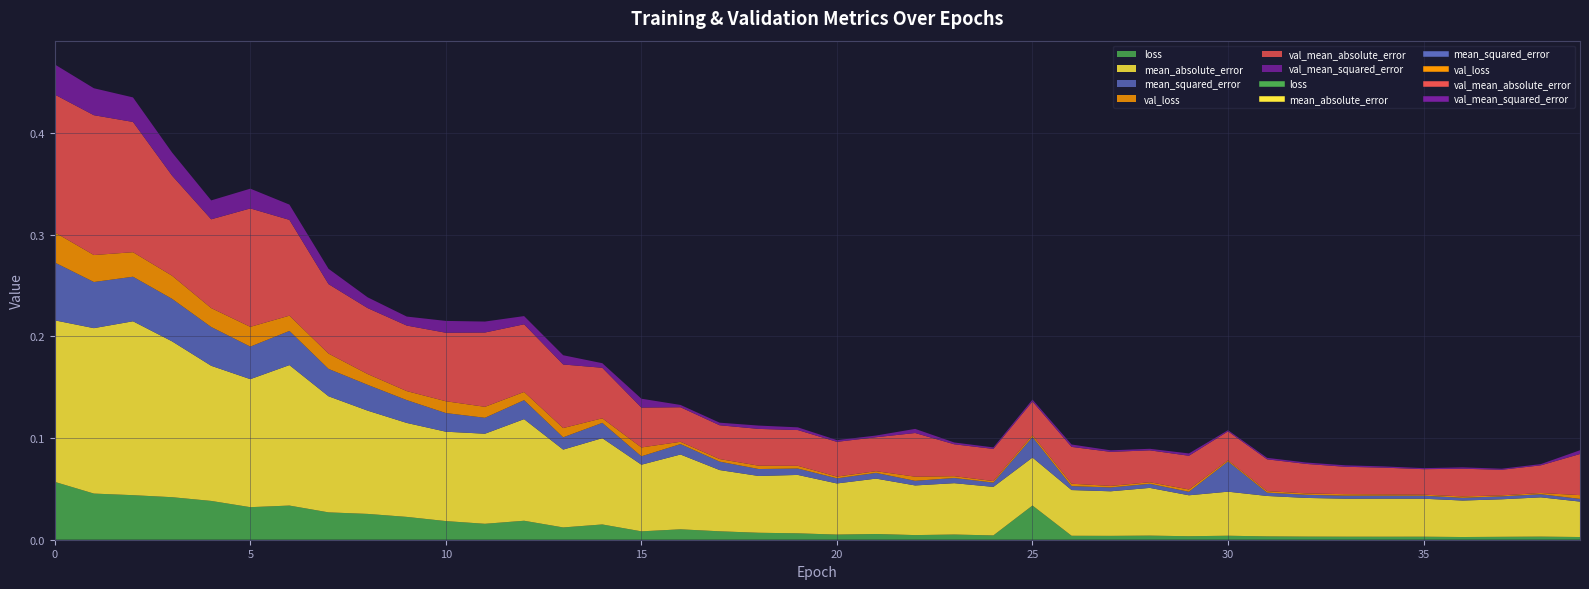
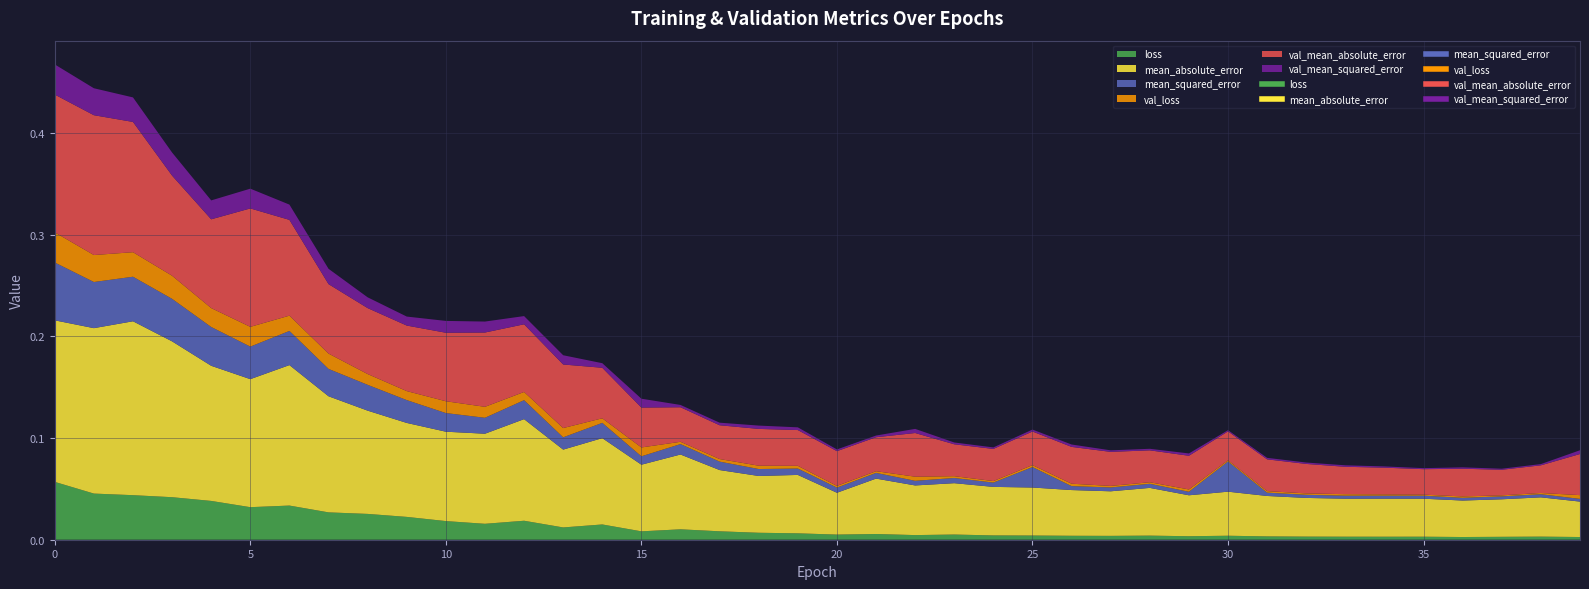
mean_absolute_error, 20: 0.050 -> 0.041
loss, 25: 0.034 -> 0.004
